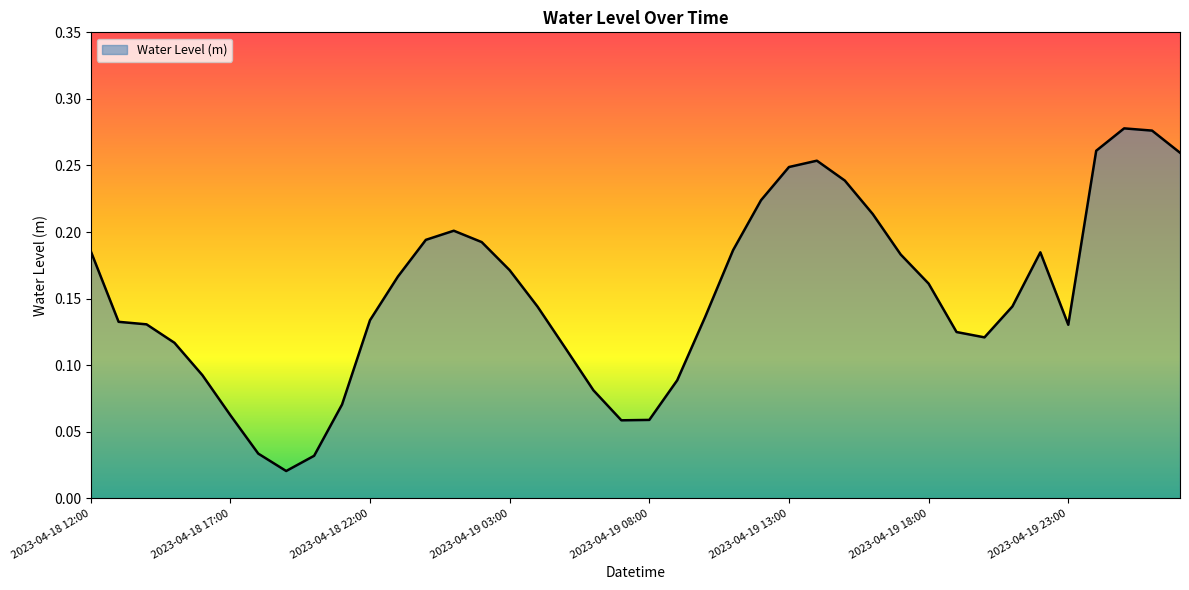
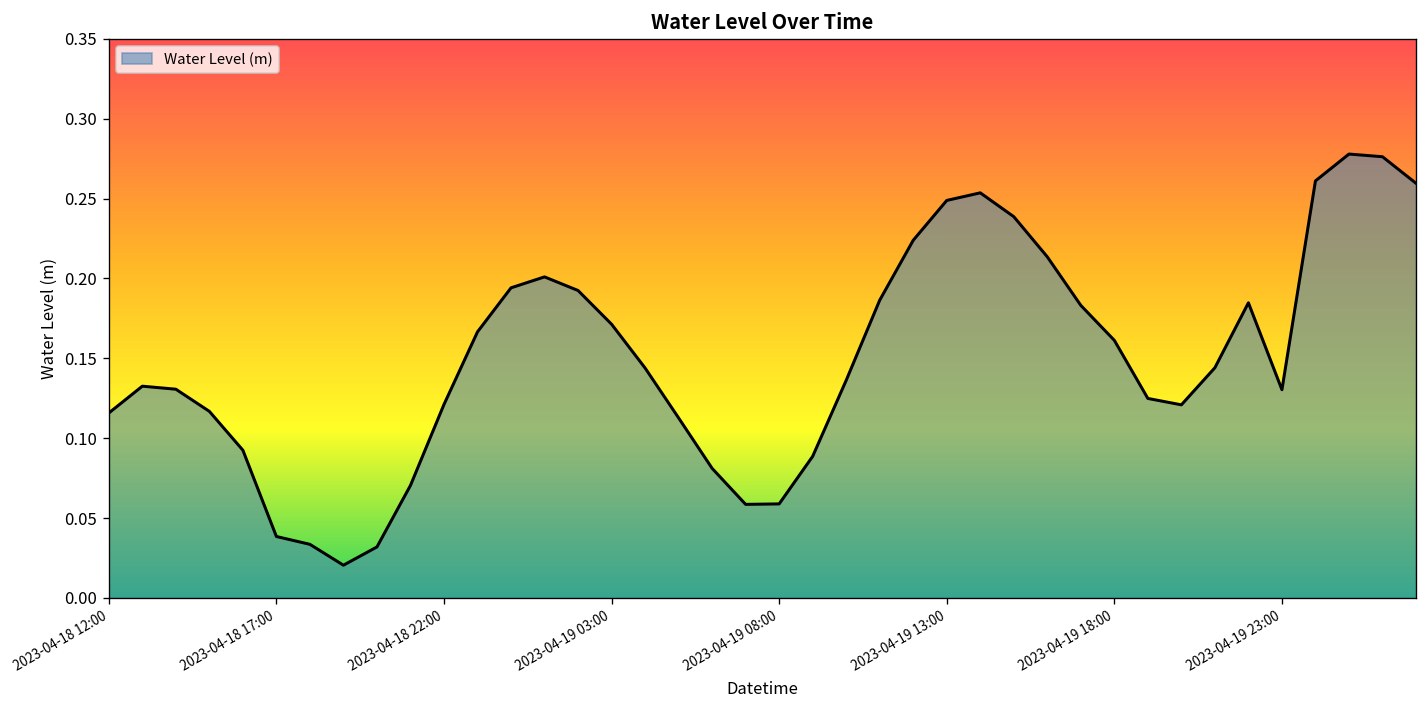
2023-04-18 12:00: 0.186 -> 0.116
2023-04-18 17:00: 0.062 -> 0.038
2023-04-18 22:00: 0.134 -> 0.121
